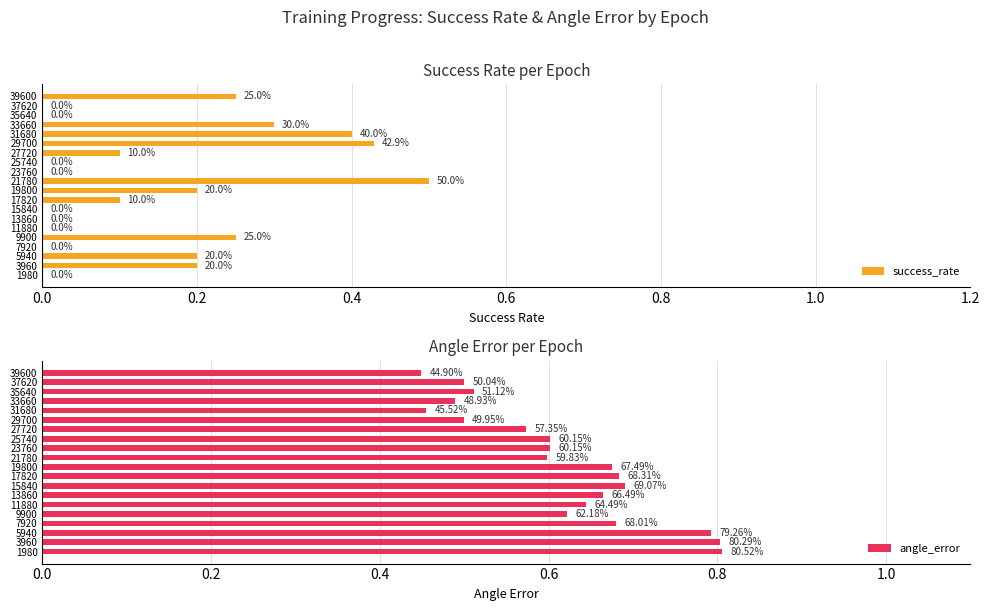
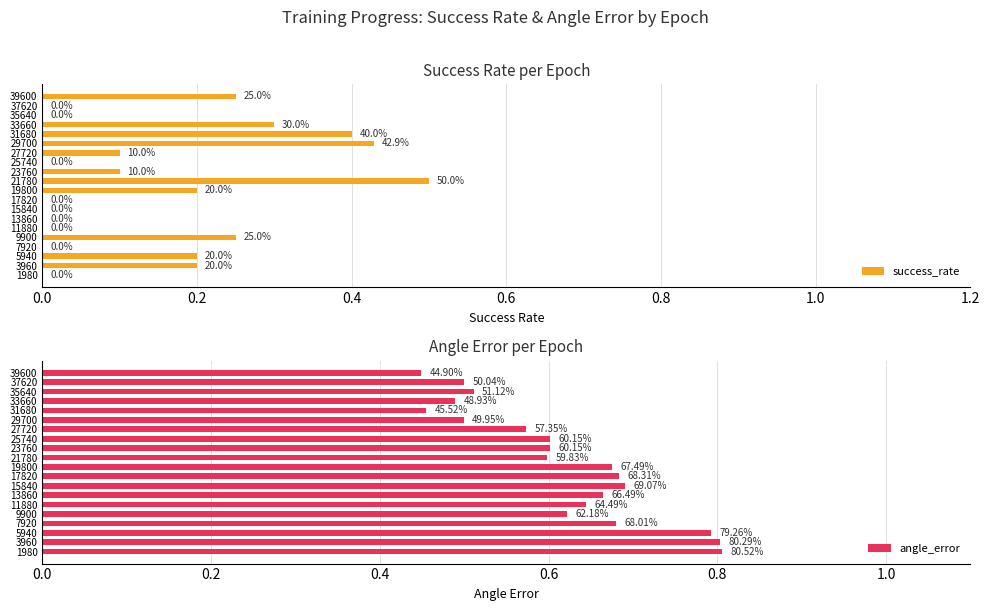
Success Rate per Epoch, 23760: 0.0% -> 10.0%
Success Rate per Epoch, 17820: 10.0% -> 0.0%
